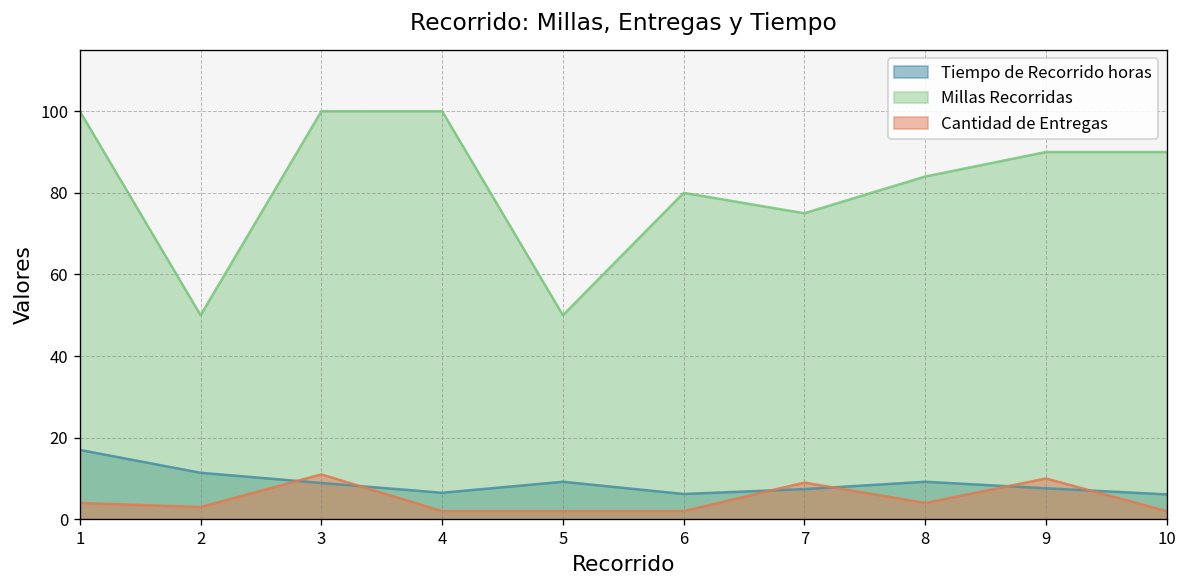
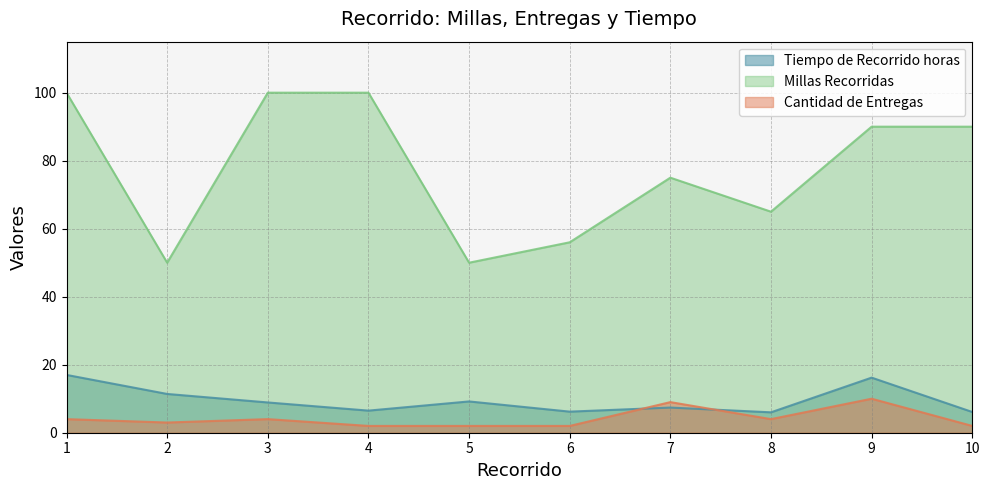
Cantidad de Entregas, 3: 11 -> 4
Millas Recorridas, 6: 80 -> 56
Tiempo de Recorrido horas, 8: 9 -> 6
Millas Recorridas, 8: 84 -> 65
Tiempo de Recorrido horas, 9: 8 -> 16
